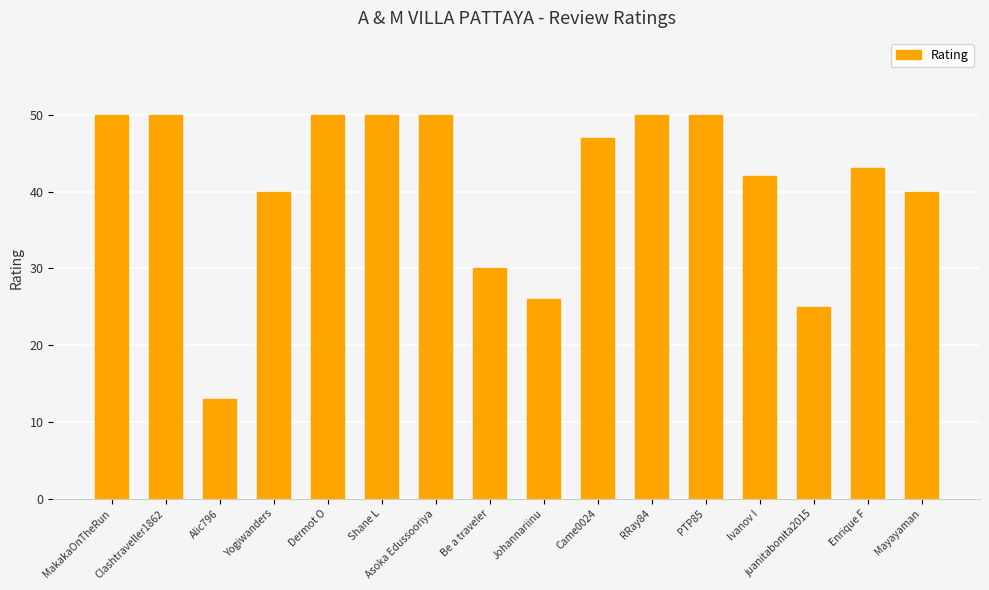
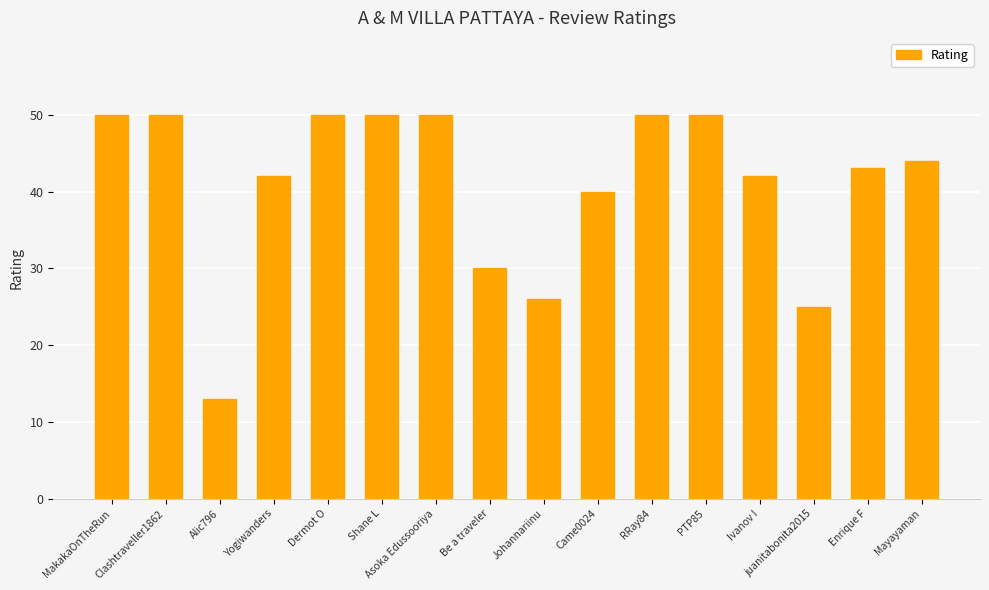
Yogiwanders: 40 -> 42
Came0024: 47 -> 40
Mayayaman: 40 -> 44
